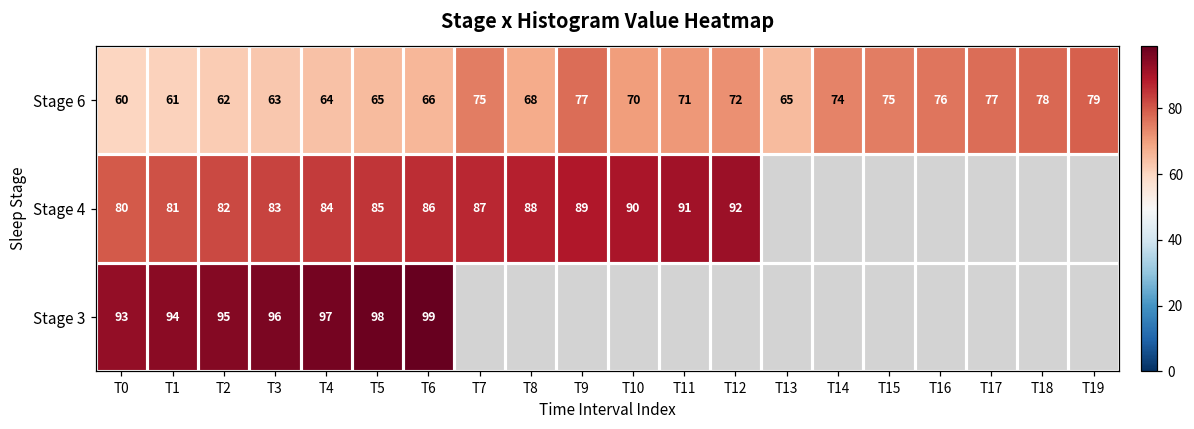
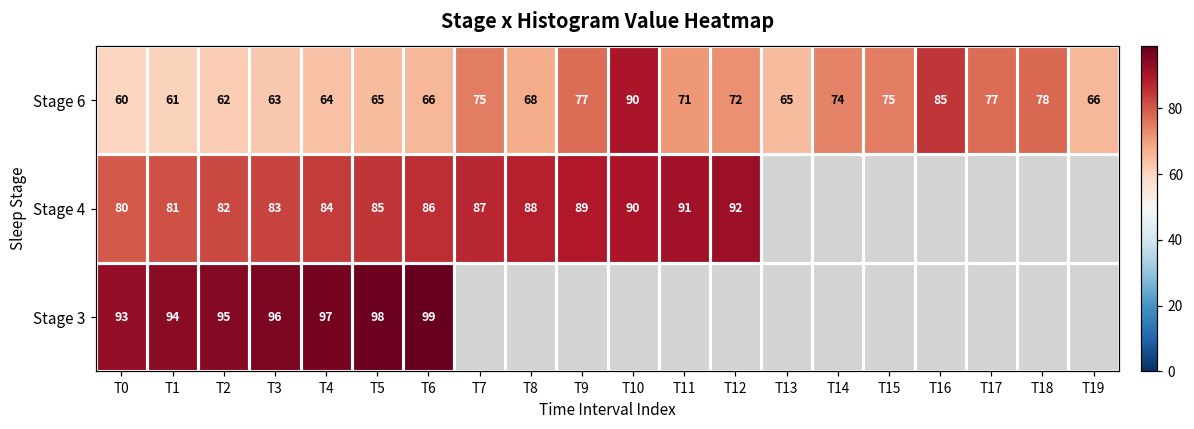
Stage 6, T10: 70 -> 90
Stage 6, T16: 76 -> 85
Stage 6, T19: 79 -> 66
